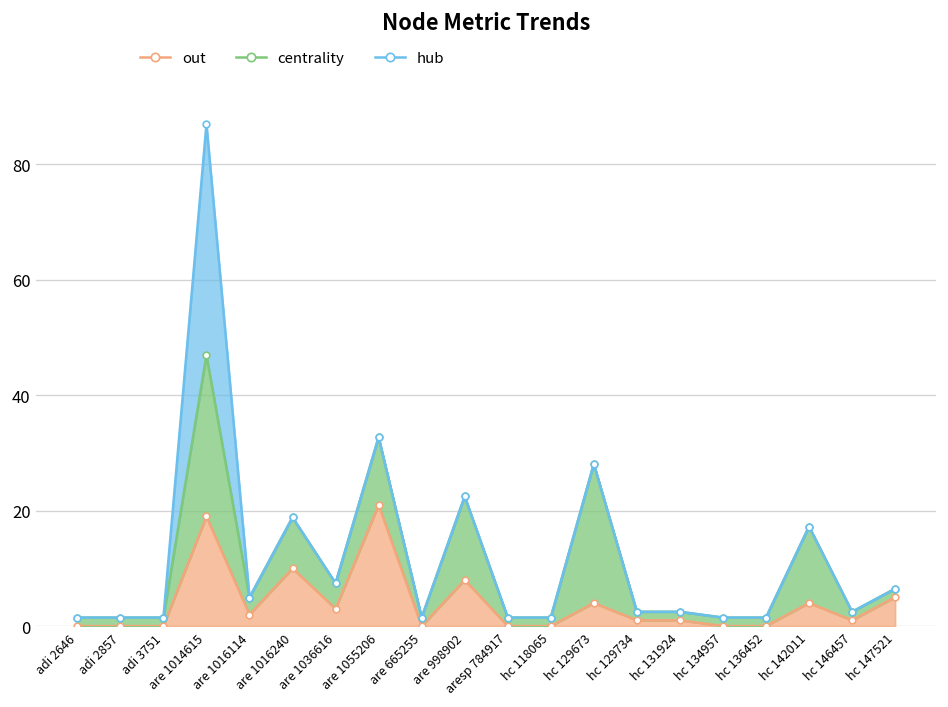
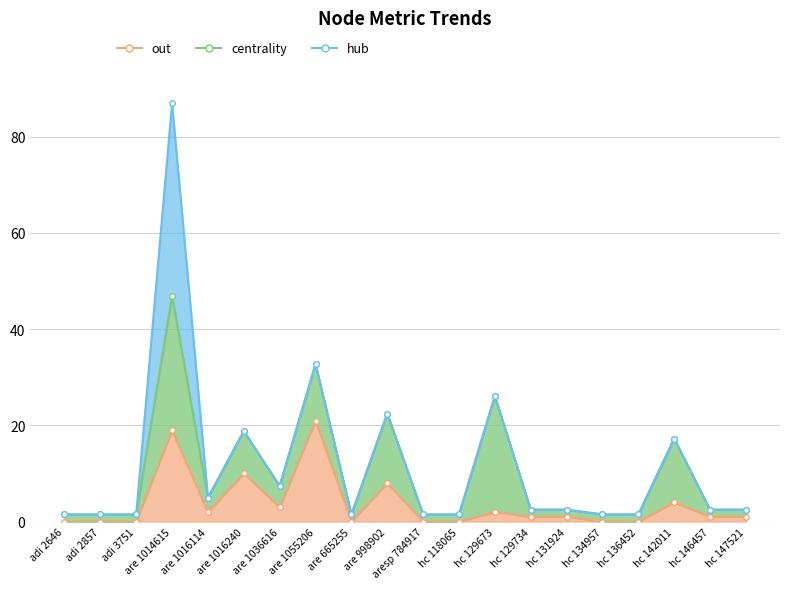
out, hc 129673: 4 -> 2
out, hc 147521: 5 -> 1
